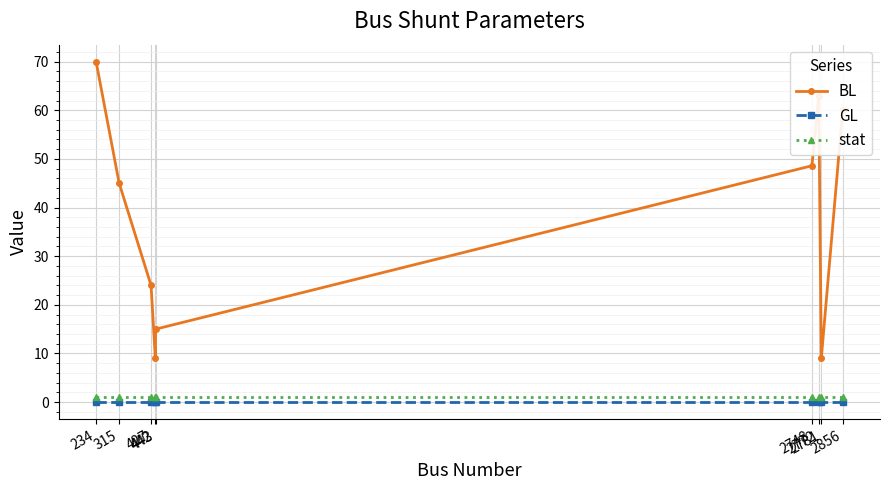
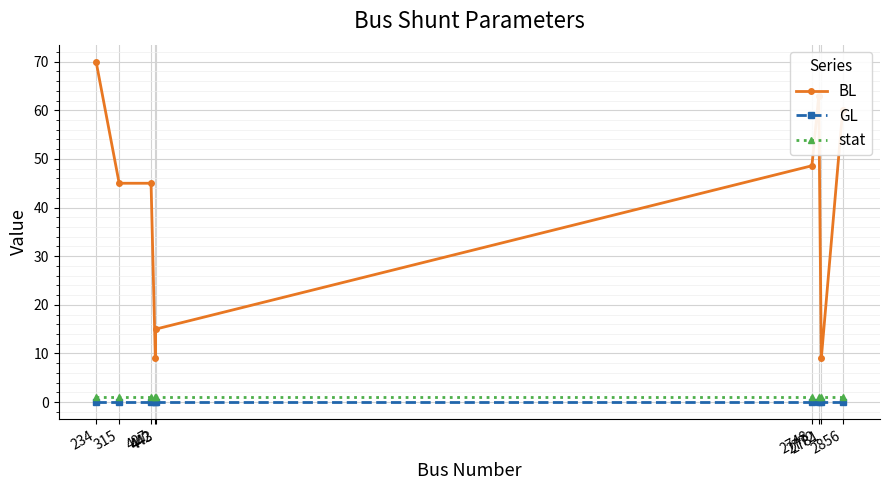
BL, 427: 24 -> 45
